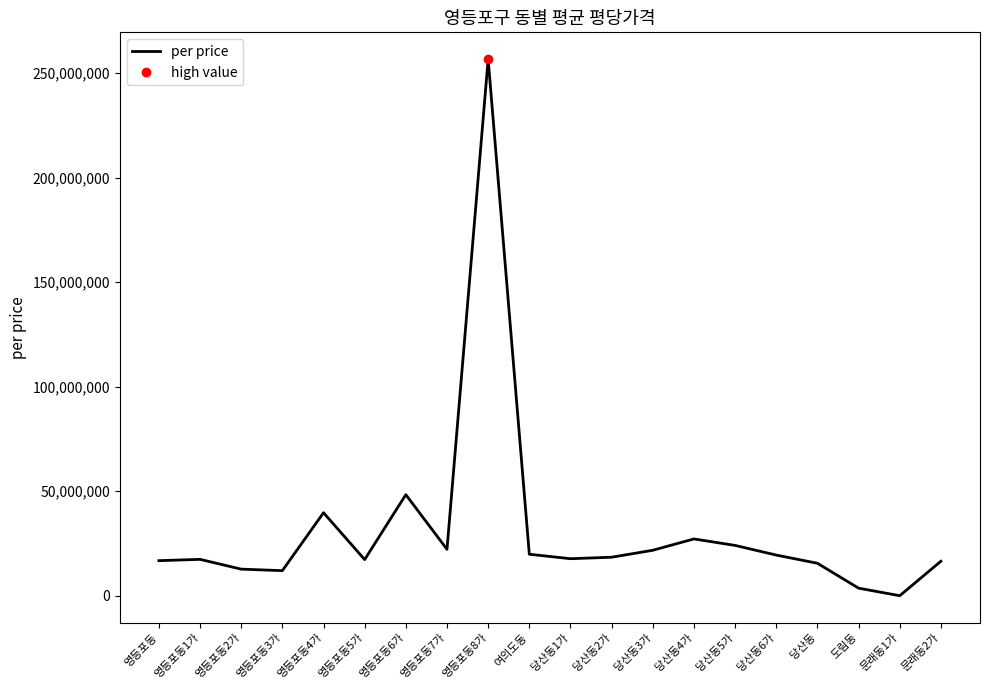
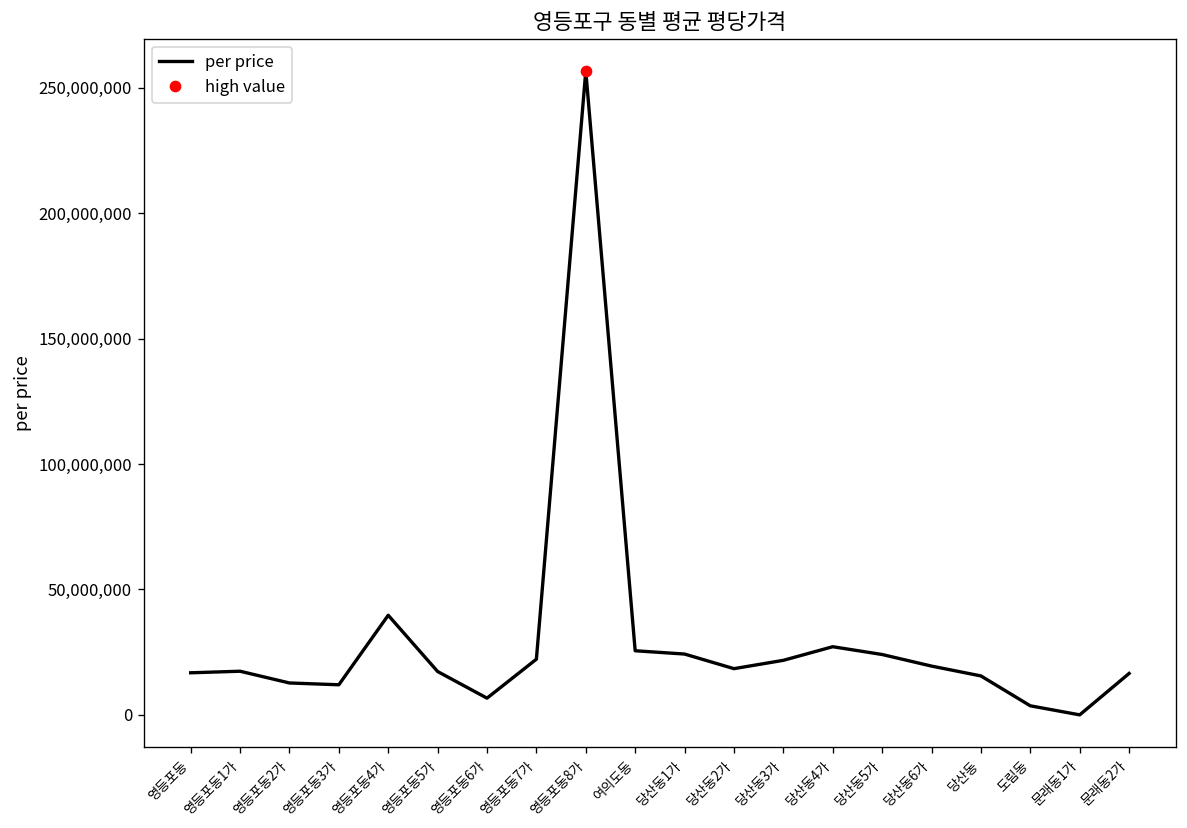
per price, 영등포동6가: 48,000,000 -> 7,000,000
per price, 여의도동: 20,000,000 -> 26,000,000
per price, 당산동1가: 18,000,000 -> 24,000,000
